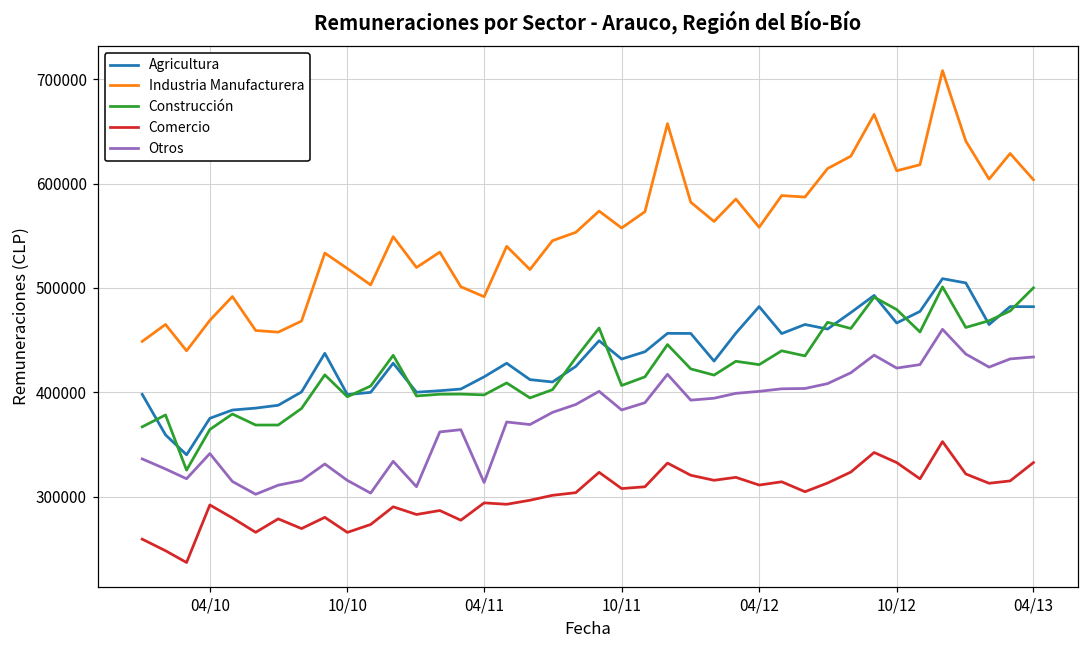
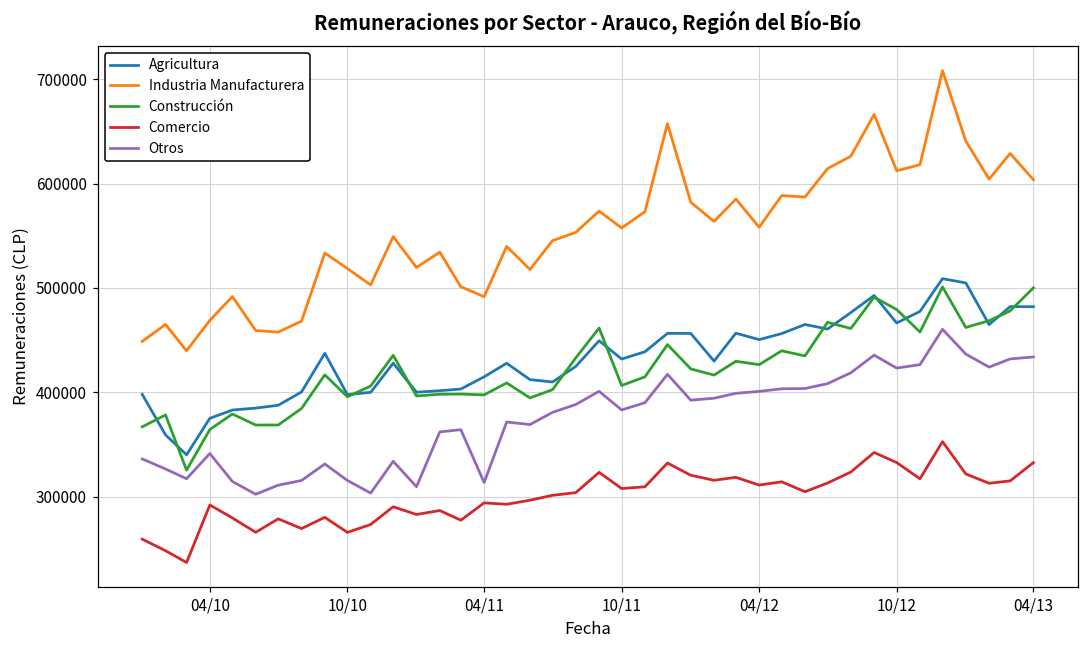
Agricultura, 04/12: 480000 -> 450000
